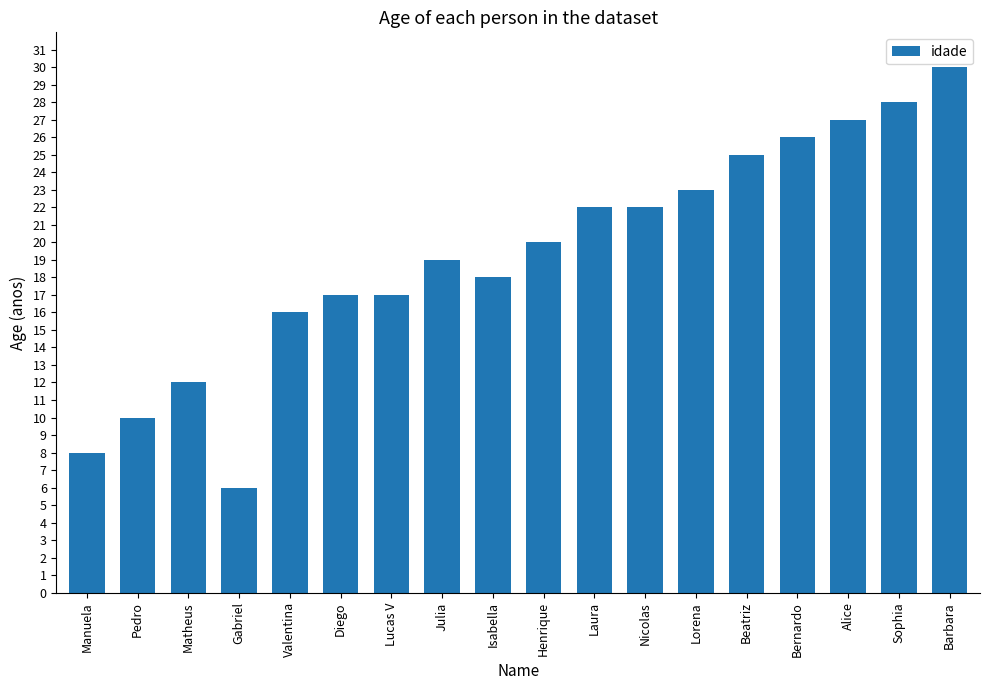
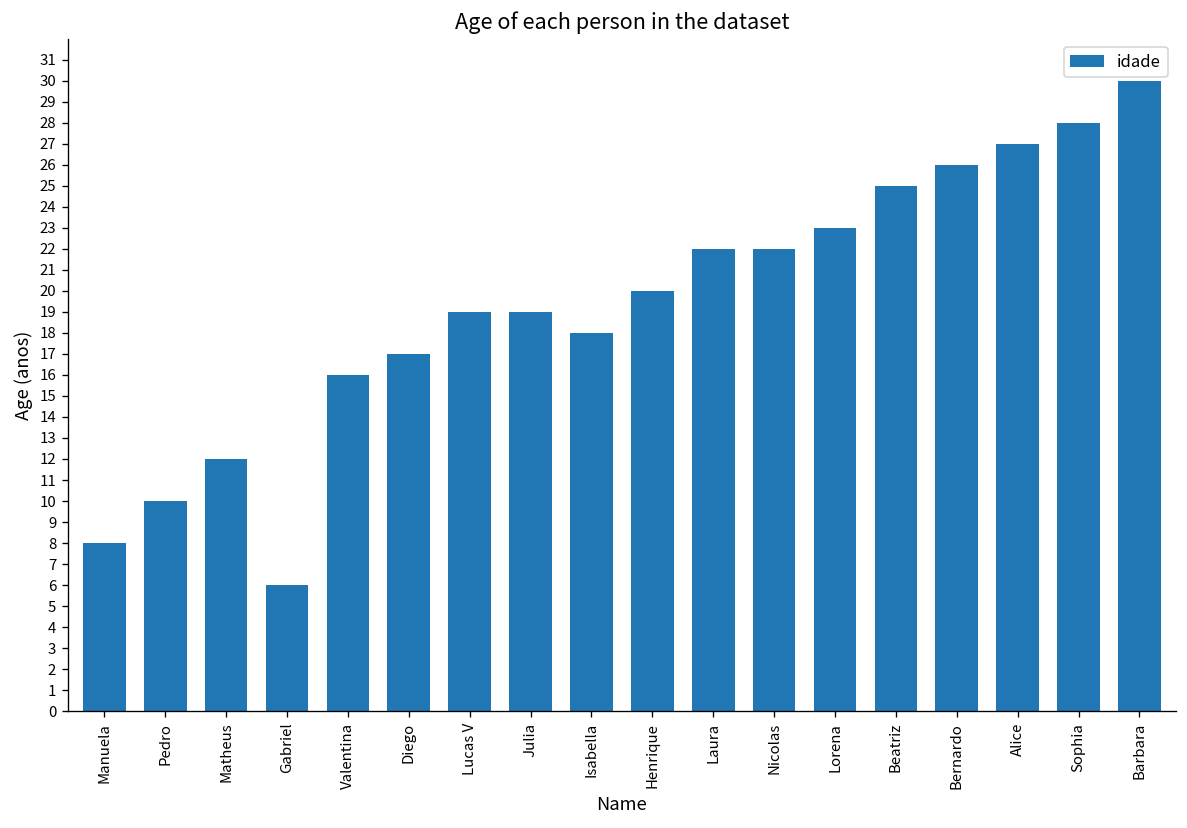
Lucas V: 17 -> 19
